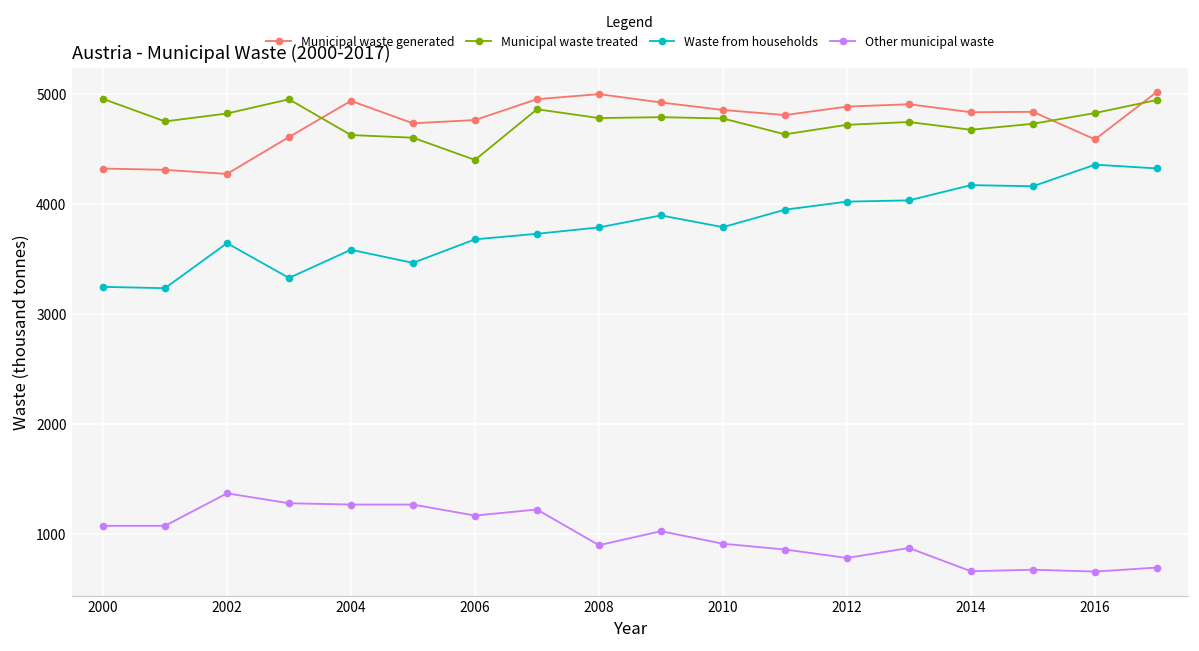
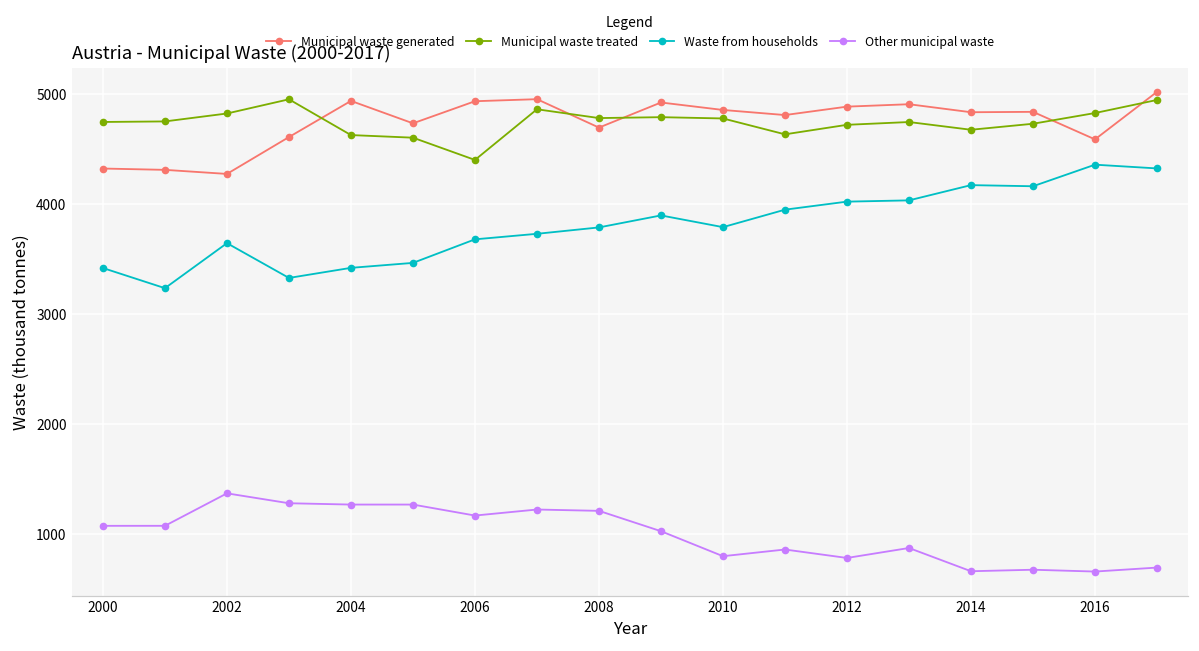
Municipal waste treated, 2000: 4950 -> 4740
Waste from households, 2000: 3250 -> 3420
Waste from households, 2004: 3580 -> 3420
Municipal waste generated, 2006: 4760 -> 4930
Municipal waste generated, 2008: 5000 -> 4690
Other municipal waste, 2008: 900 -> 1210
Other municipal waste, 2010: 910 -> 800
